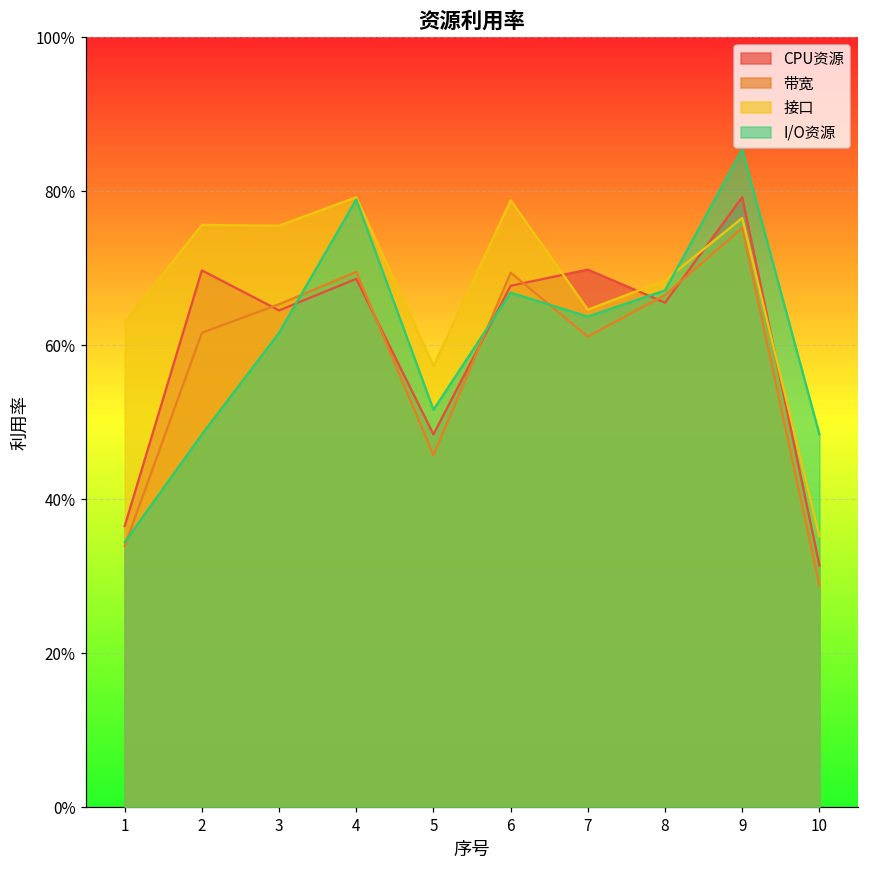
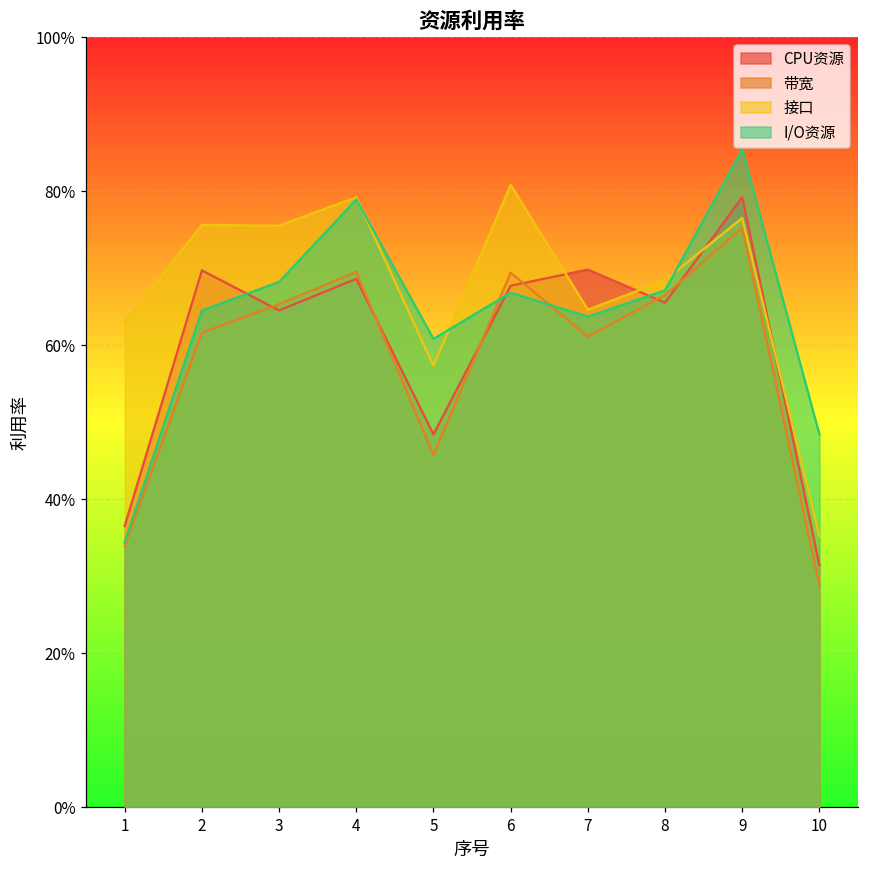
I/O资源, 2: 48% -> 65%
I/O资源, 3: 62% -> 68%
I/O资源, 5: 52% -> 61%
接口, 6: 79% -> 81%
